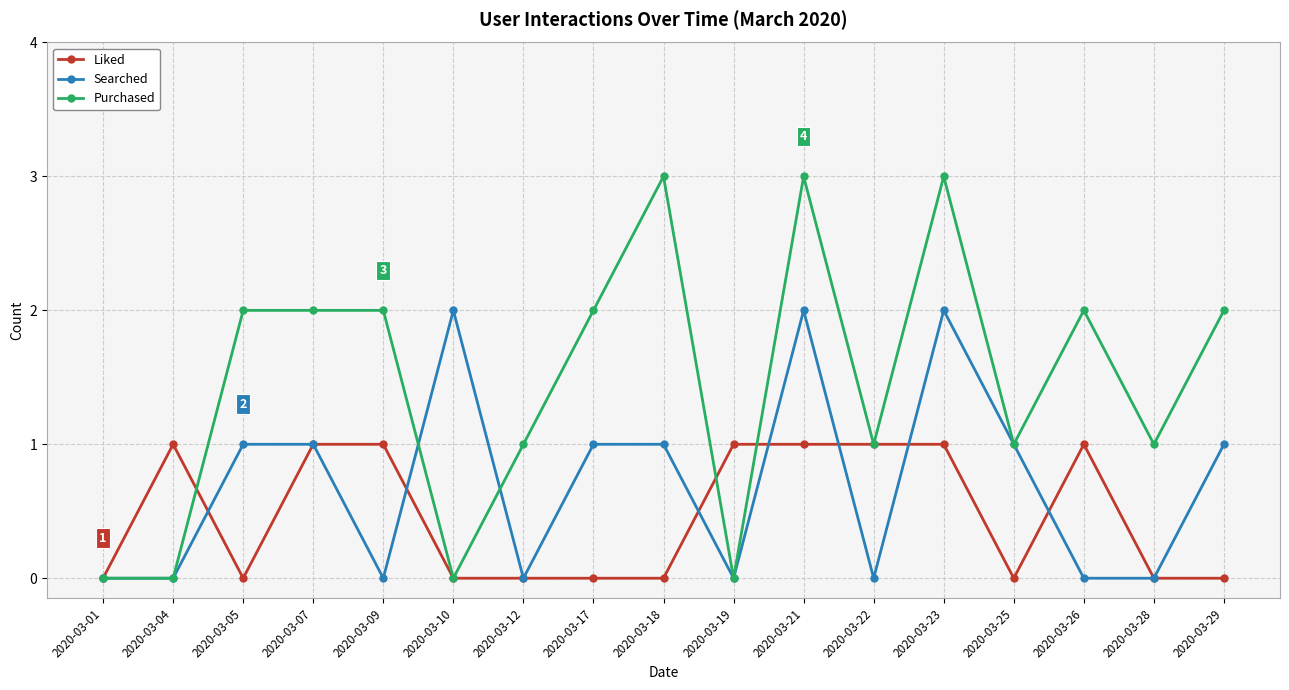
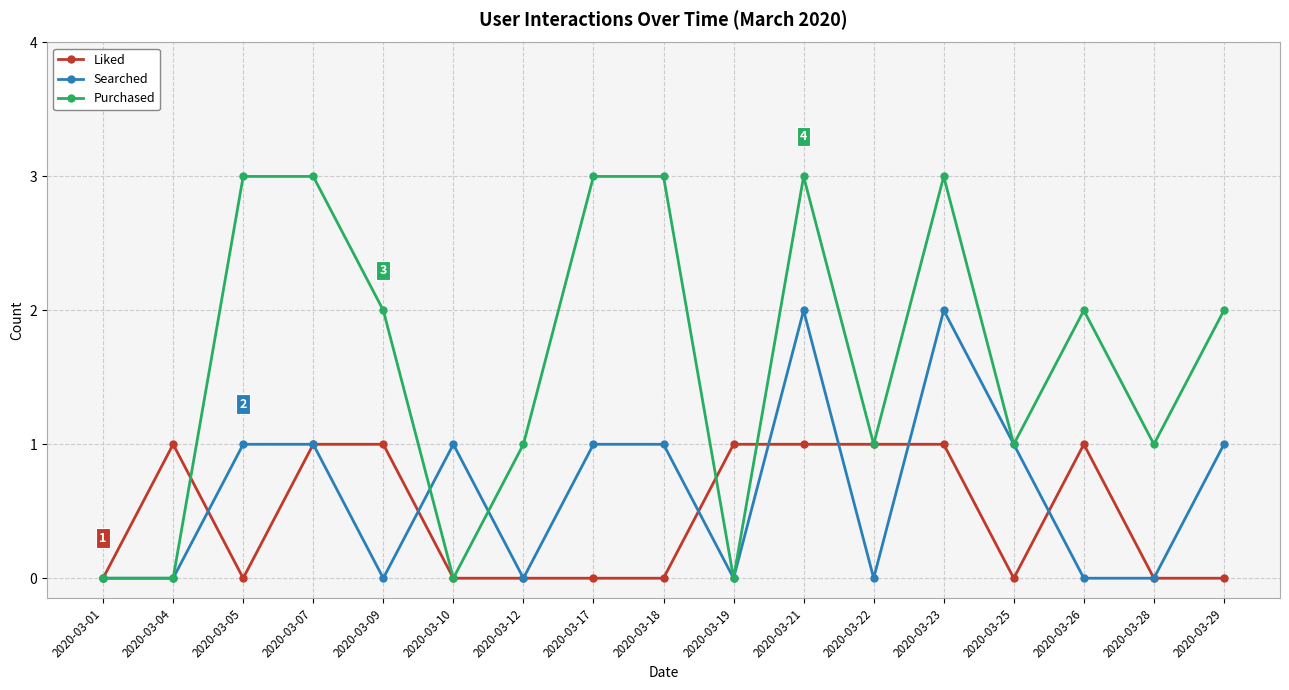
Purchased, 2020-03-05: 2 -> 3
Purchased, 2020-03-07: 2 -> 3
Searched, 2020-03-10: 2 -> 1
Purchased, 2020-03-17: 2 -> 3
